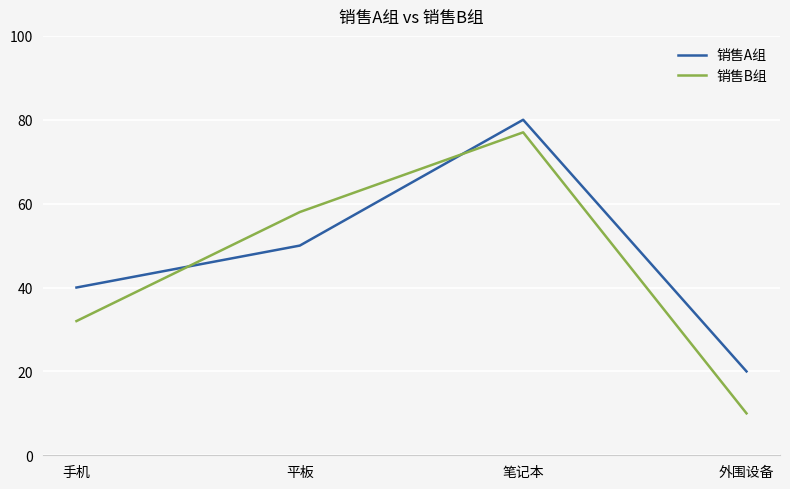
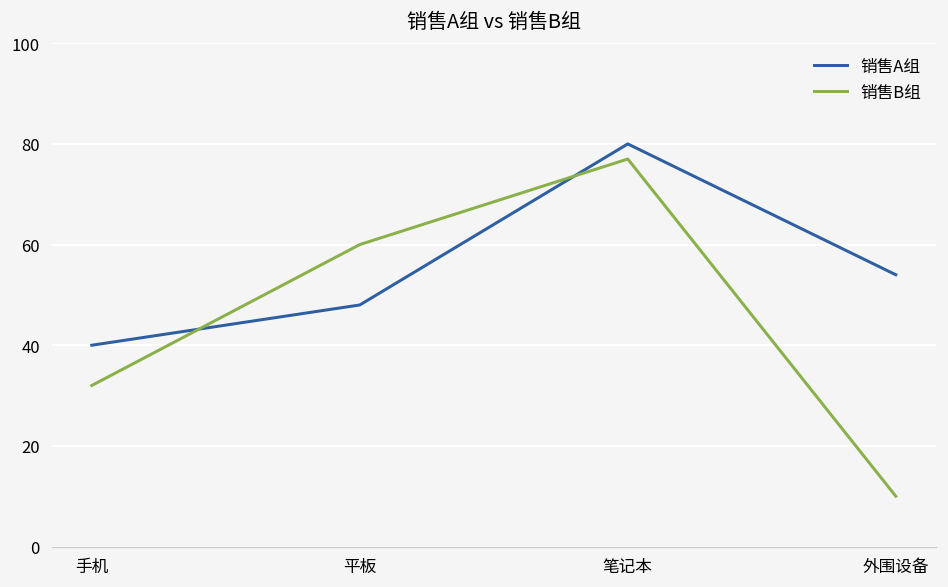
销售A组, 平板: 50 -> 48
销售B组, 平板: 58 -> 60
销售A组, 外围设备: 20 -> 54
